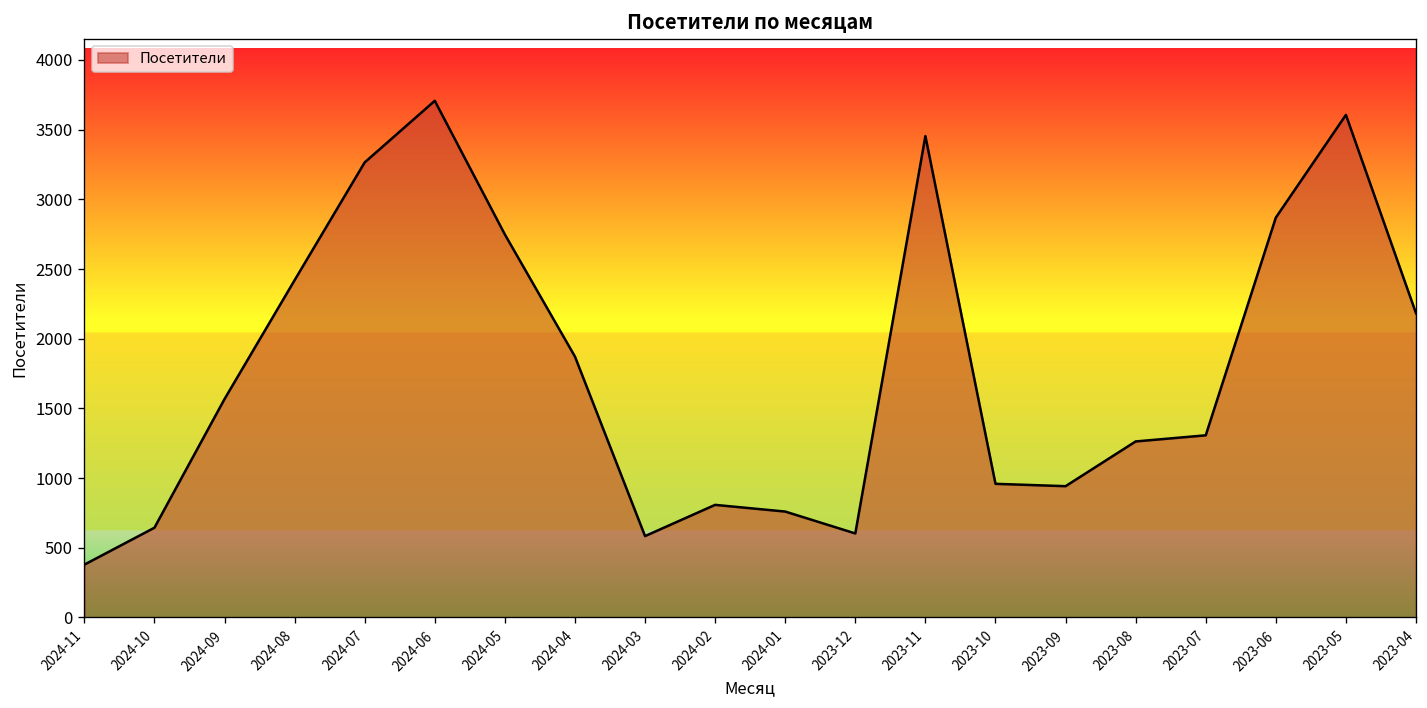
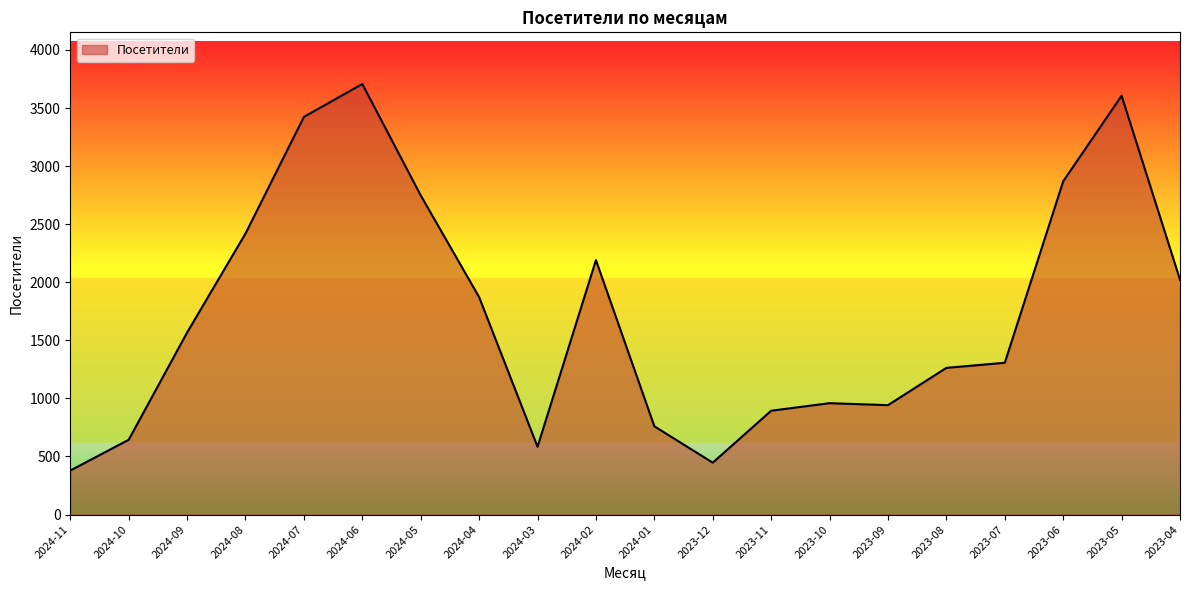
2024-07: 3270 -> 3420
2024-02: 810 -> 2190
2023-12: 600 -> 450
2023-11: 3450 -> 890
2023-04: 2180 -> 2020
